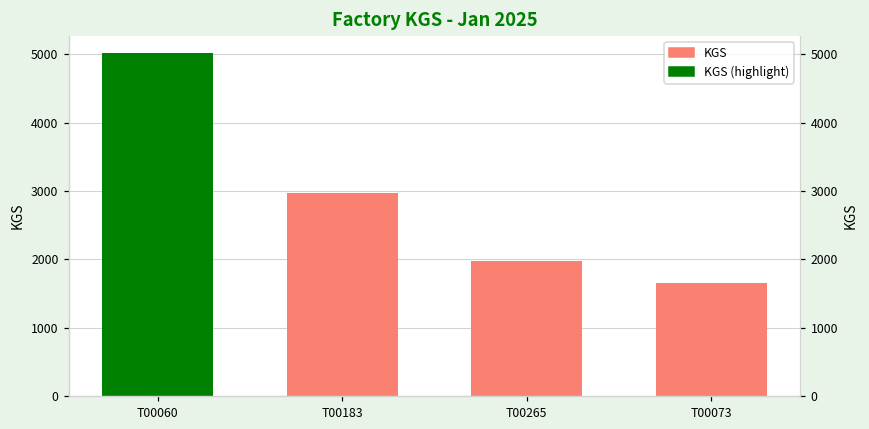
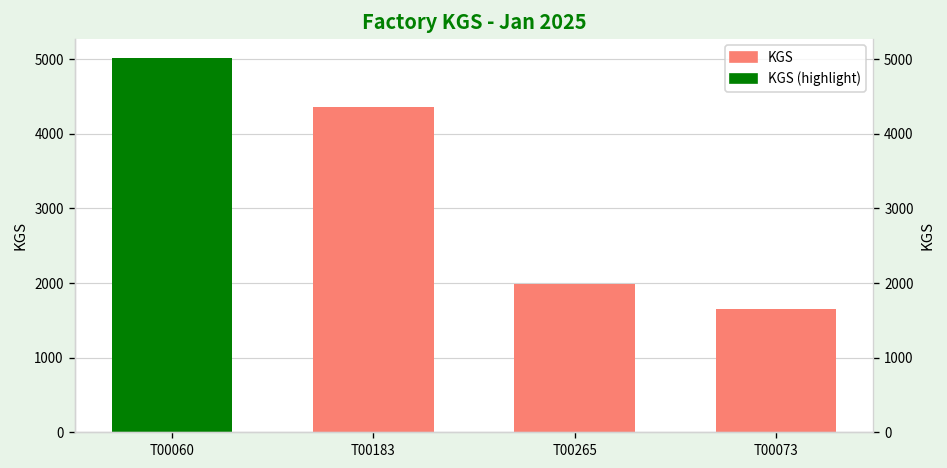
T00183: 3000 -> 4400
